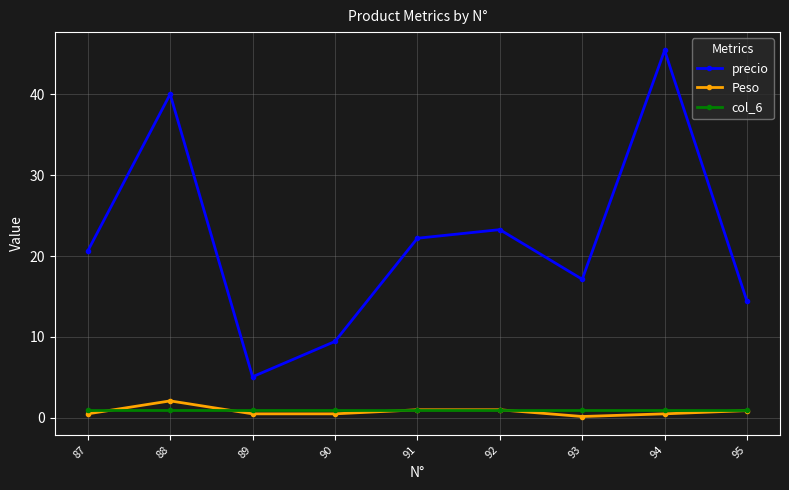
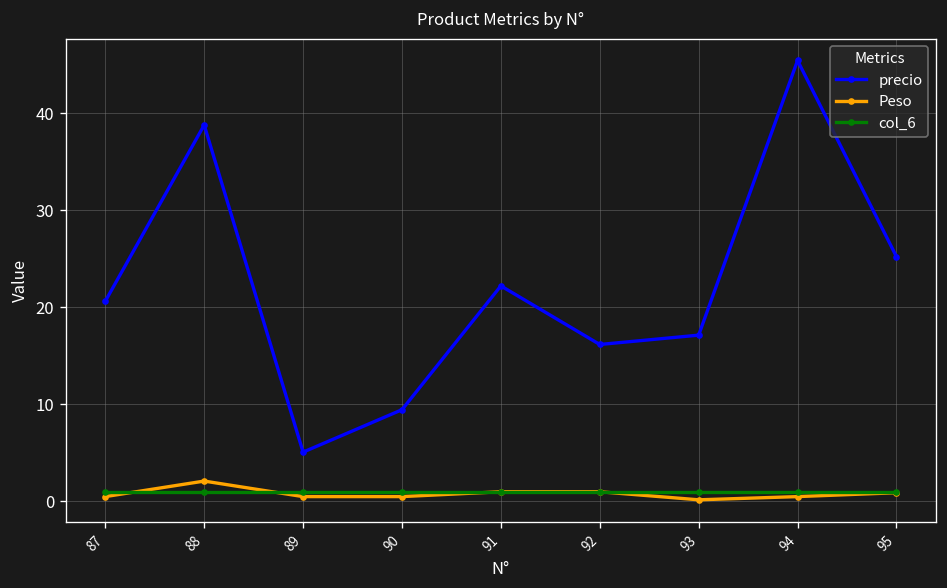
precio, 88: 40 -> 39
precio, 92: 23 -> 16
precio, 95: 14 -> 25
